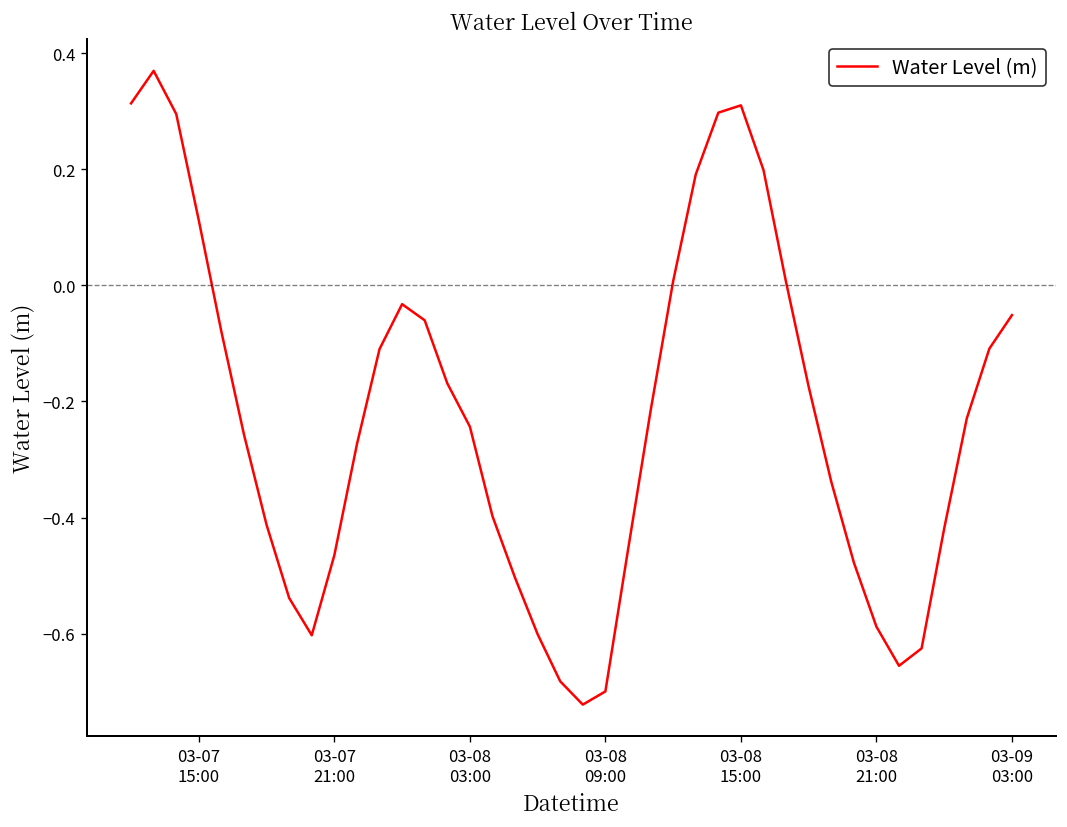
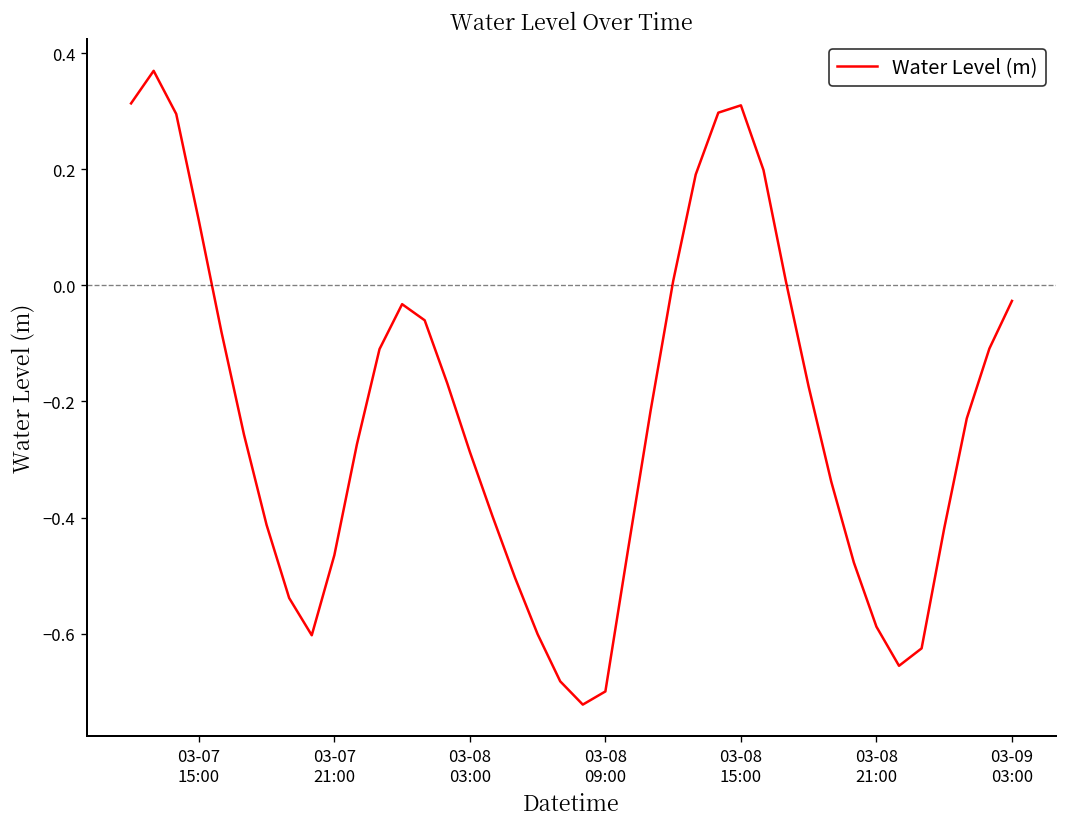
03-08 03:00: -0.24 -> -0.29
03-09 03:00: -0.05 -> -0.03
